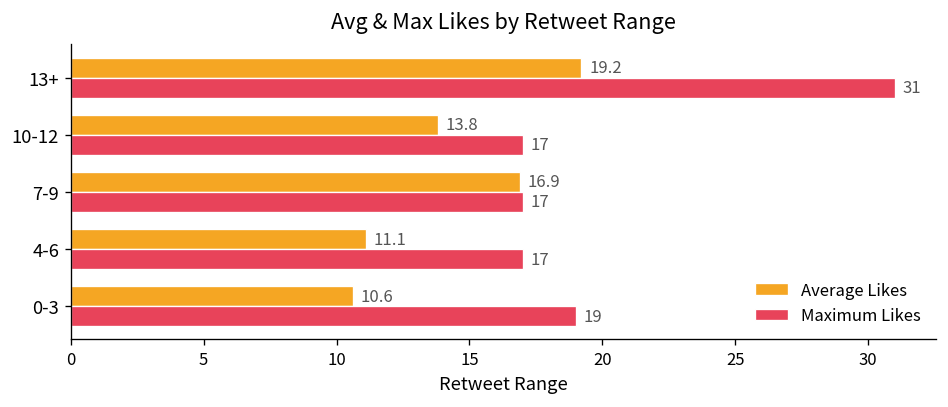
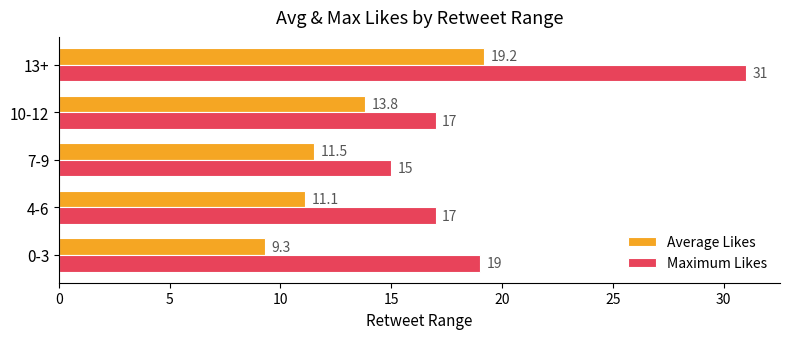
Average Likes, 7-9: 16.9 -> 11.5
Maximum Likes, 7-9: 17 -> 15
Average Likes, 0-3: 10.6 -> 9.3
